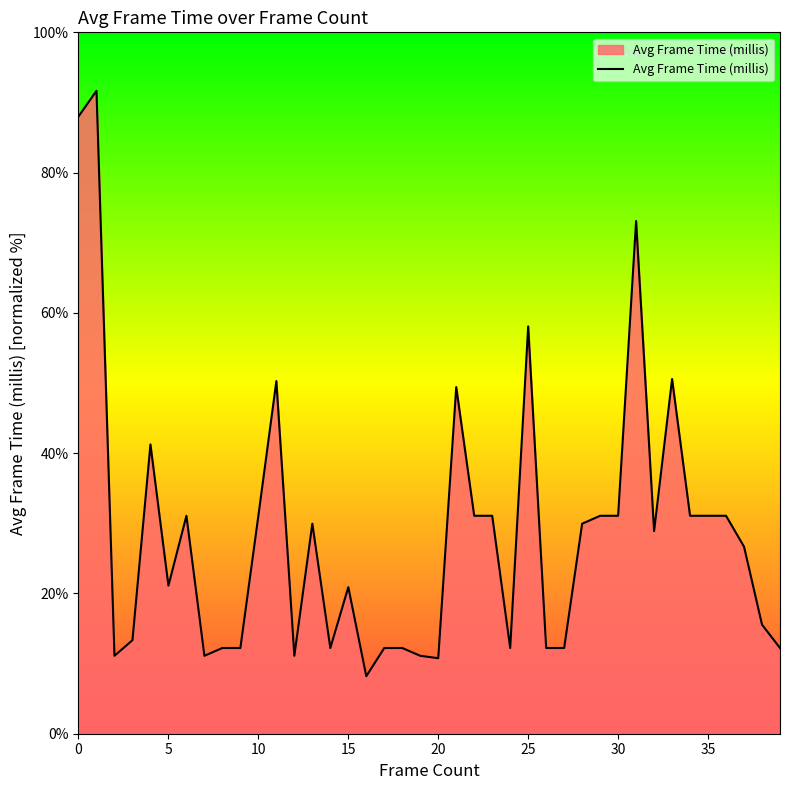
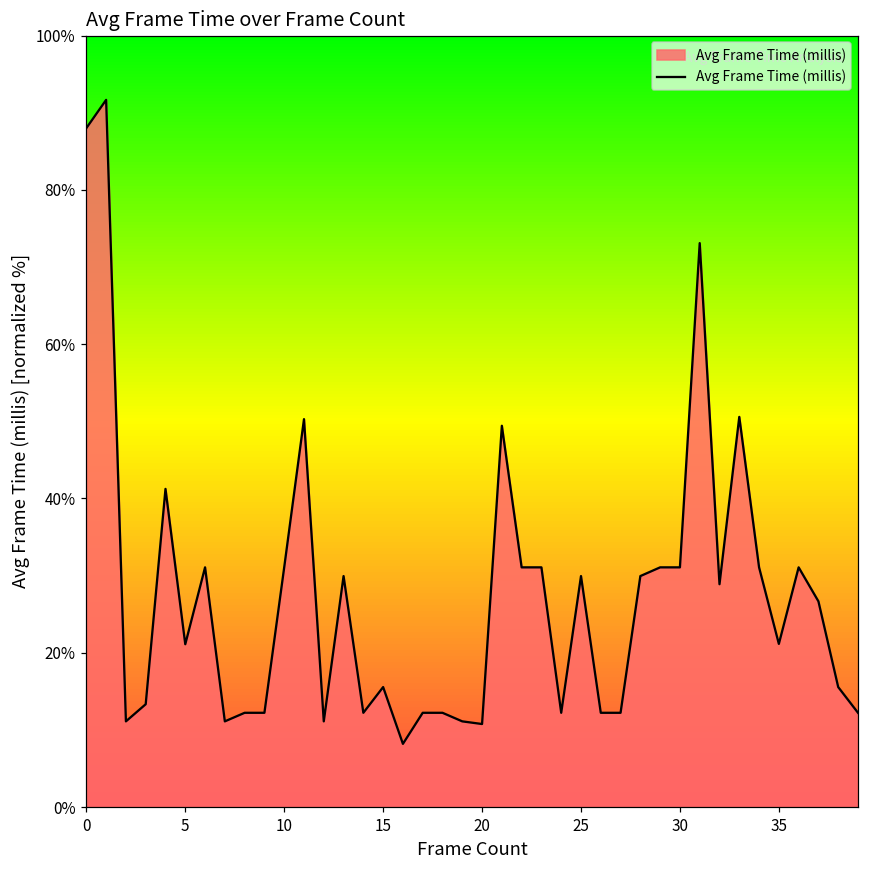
15: 21% -> 16%
25: 58% -> 30%
35: 31% -> 21%
